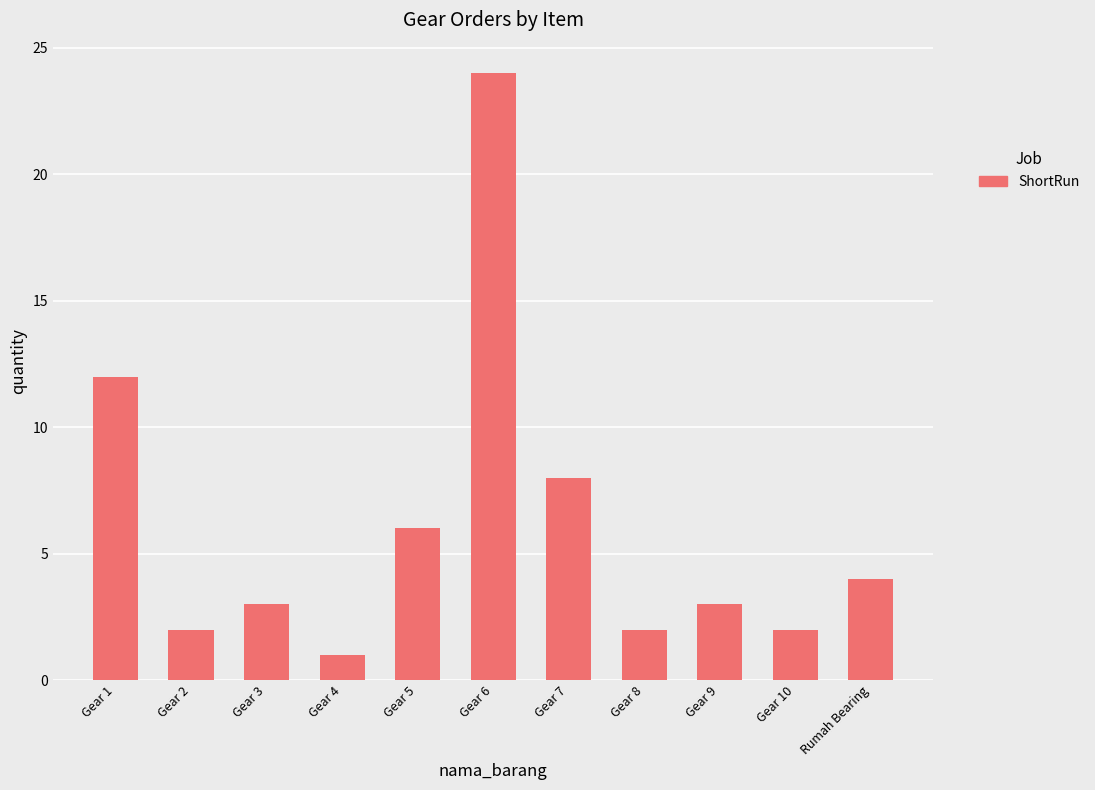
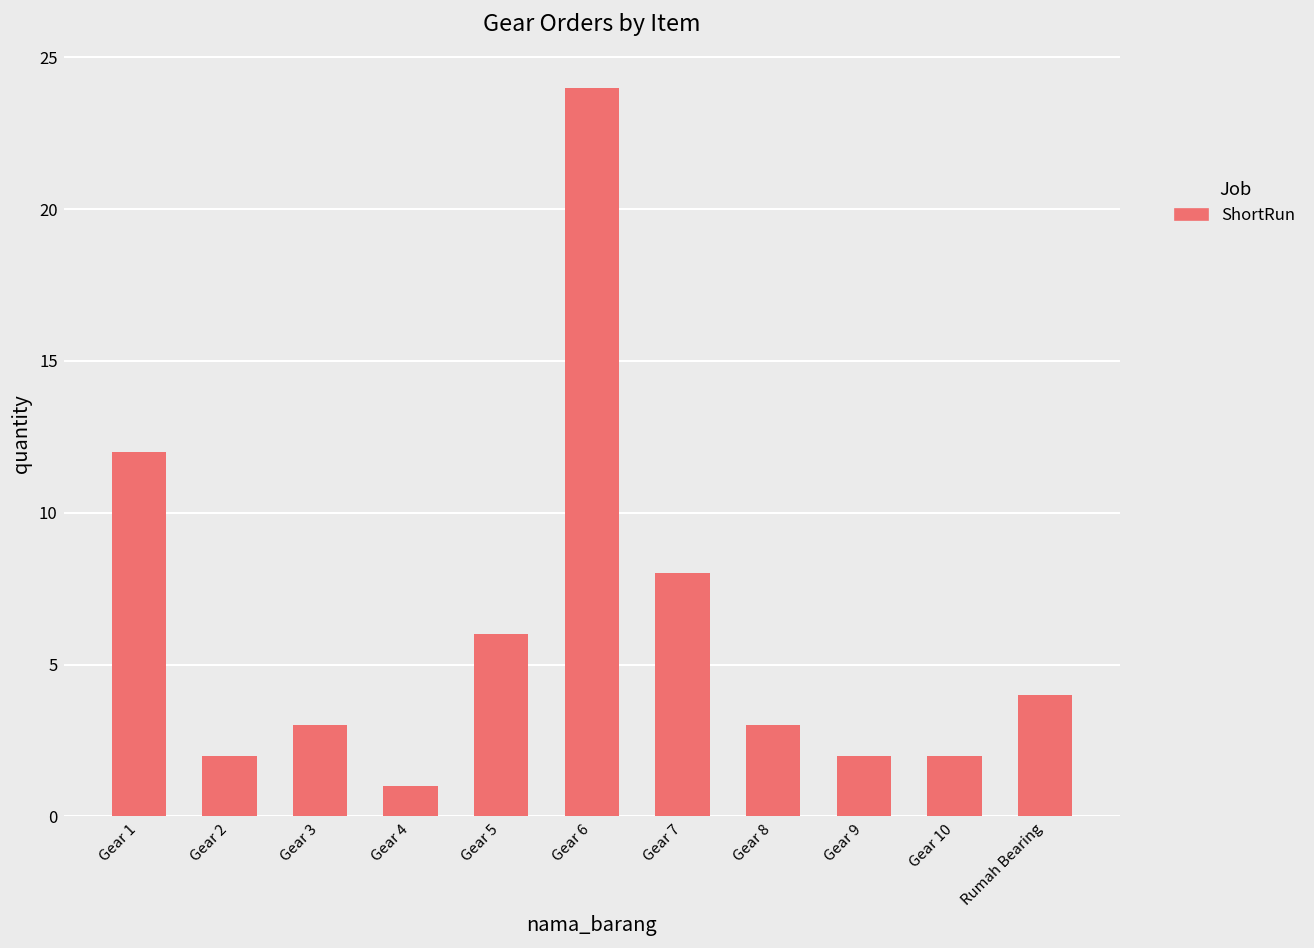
Gear 8: 2 -> 3
Gear 9: 3 -> 2
